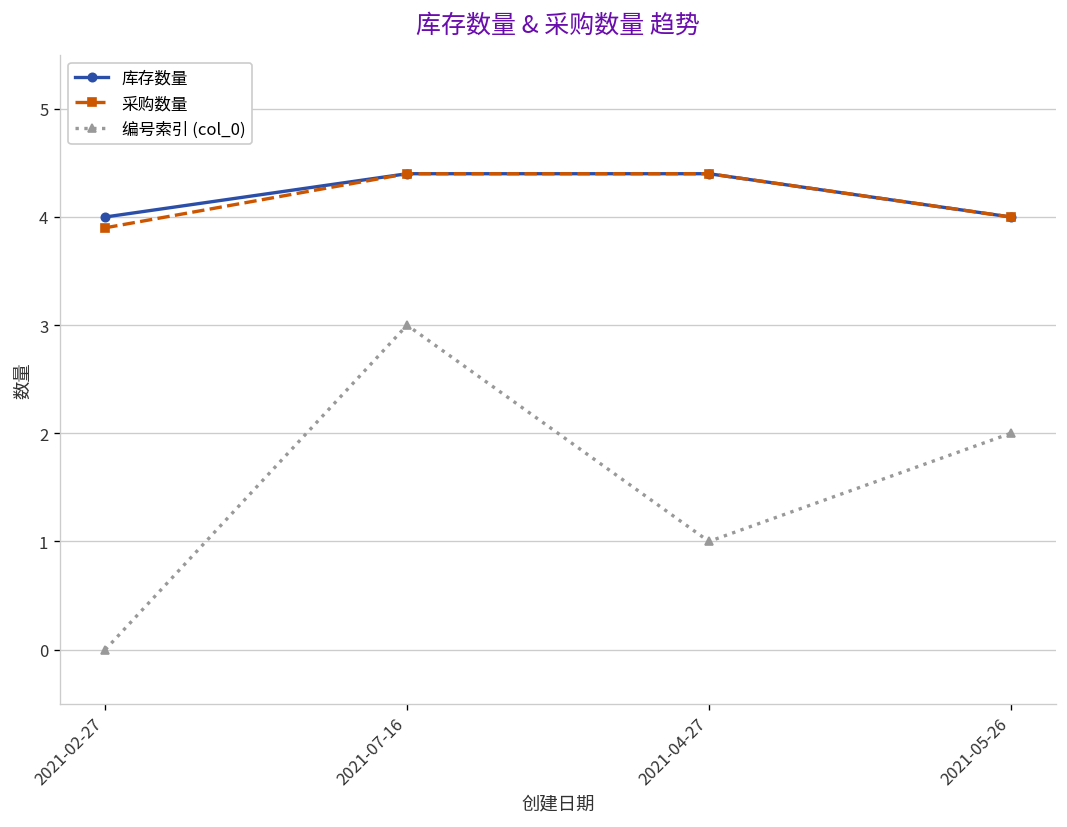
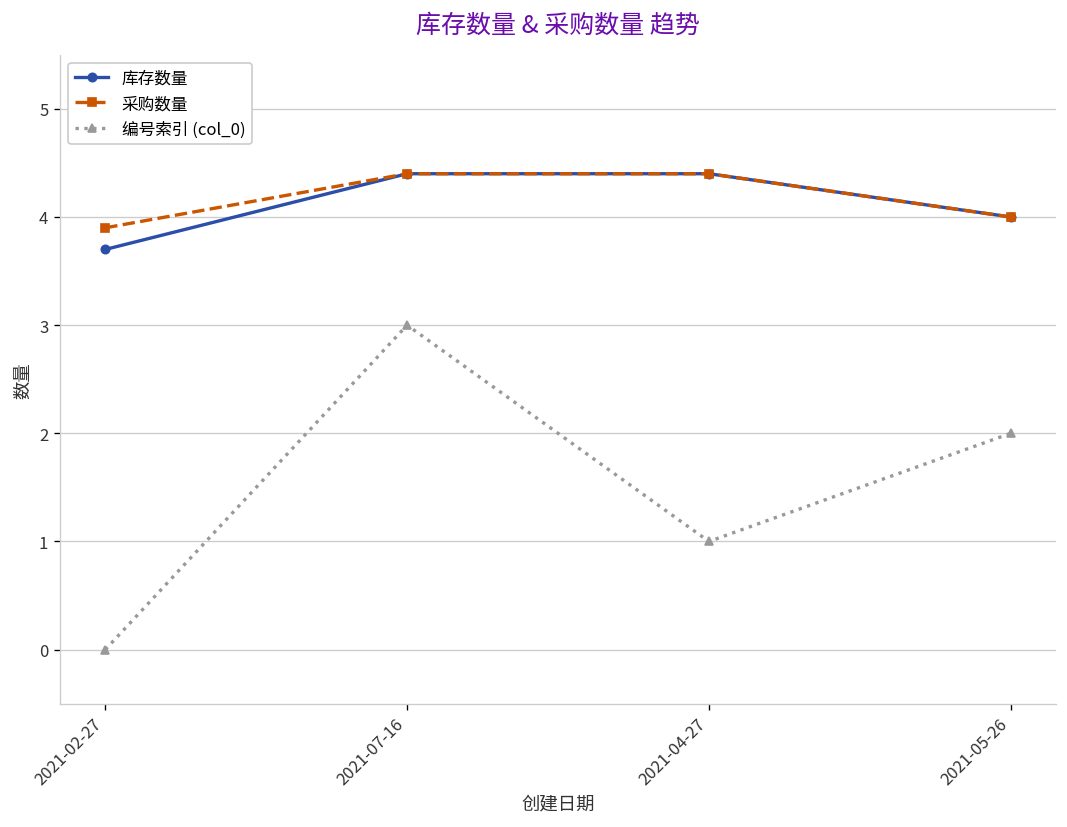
库存数量, 2021-02-27: 4.0 -> 3.7
